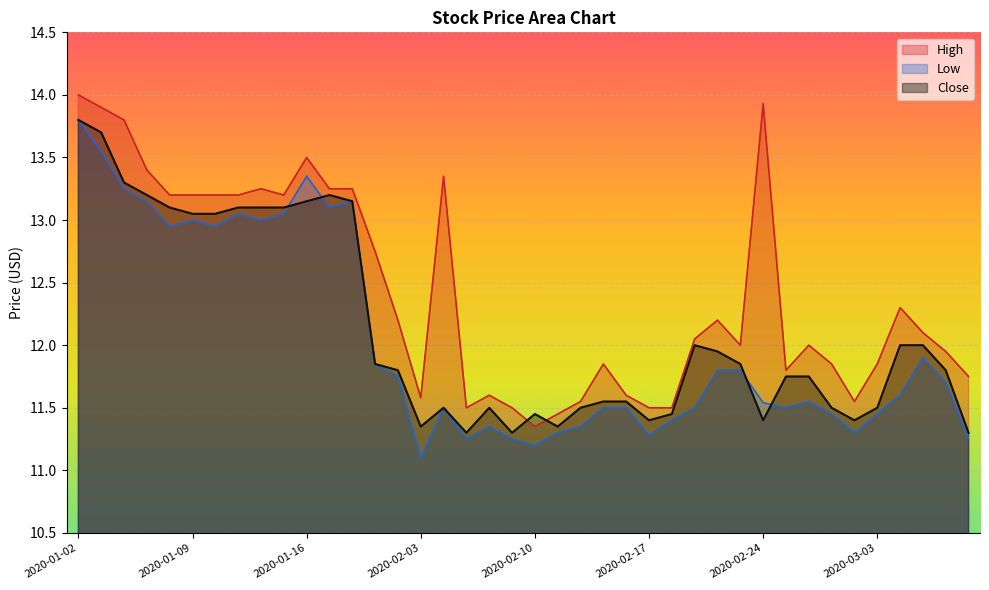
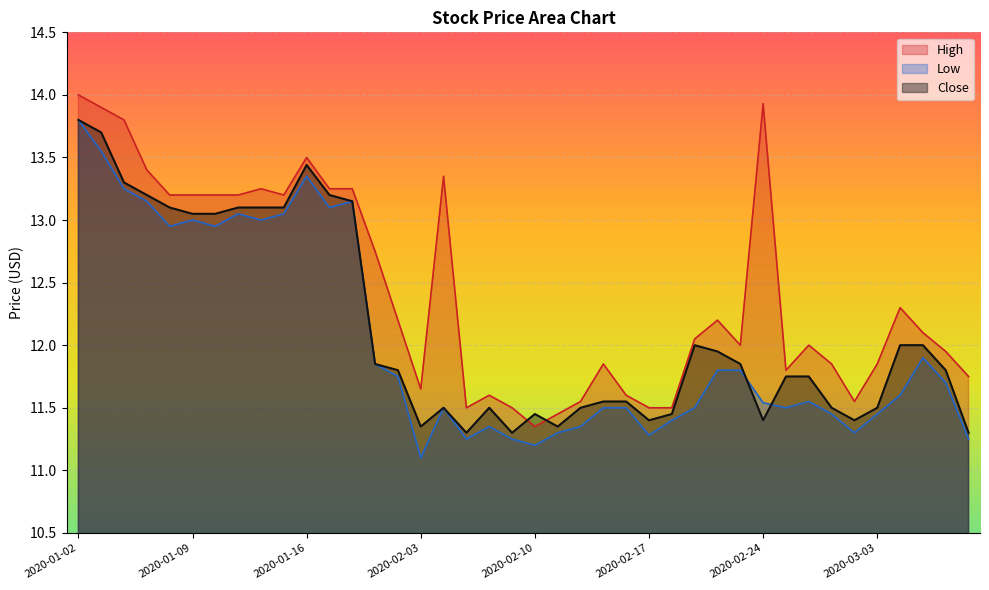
Close, 2020-01-16: 13.15 -> 13.44
High, 2020-02-03: 11.58 -> 11.65
